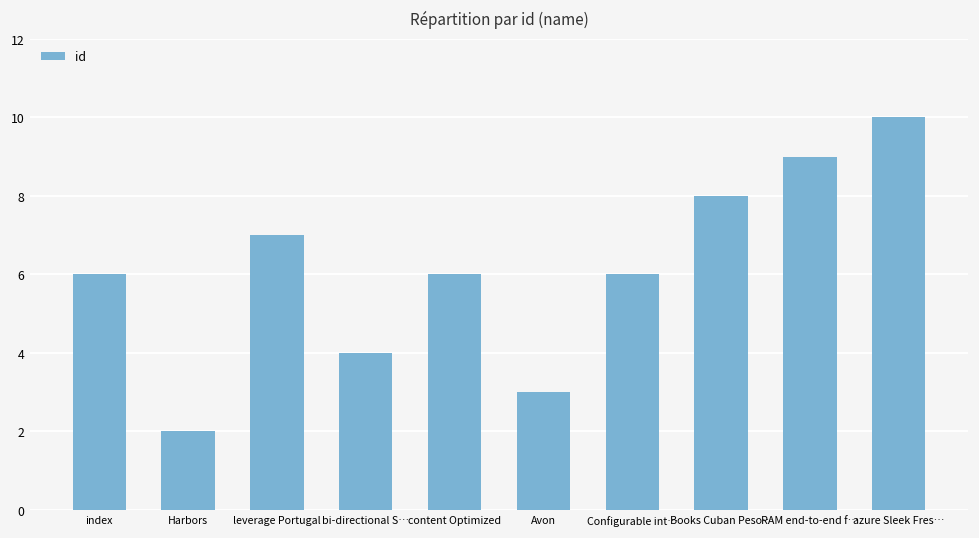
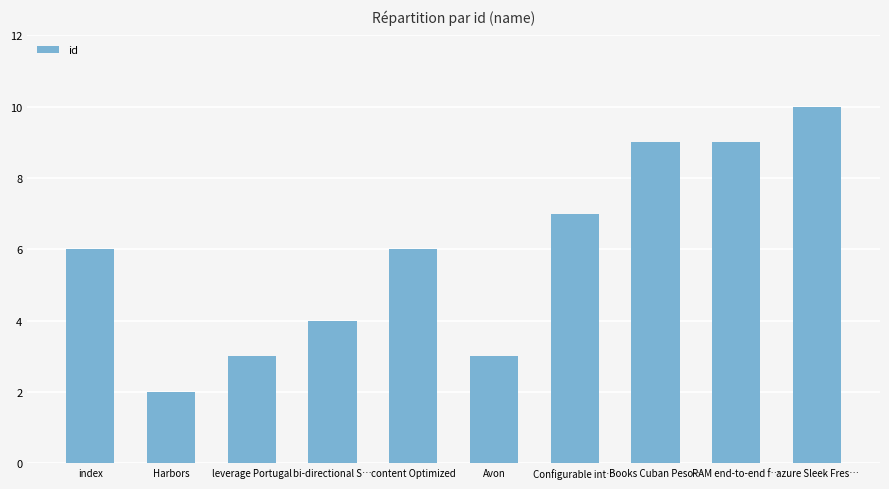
leverage Portugal: 7 -> 3
Configurable int…: 6 -> 7
Books Cuban Peso…: 8 -> 9
